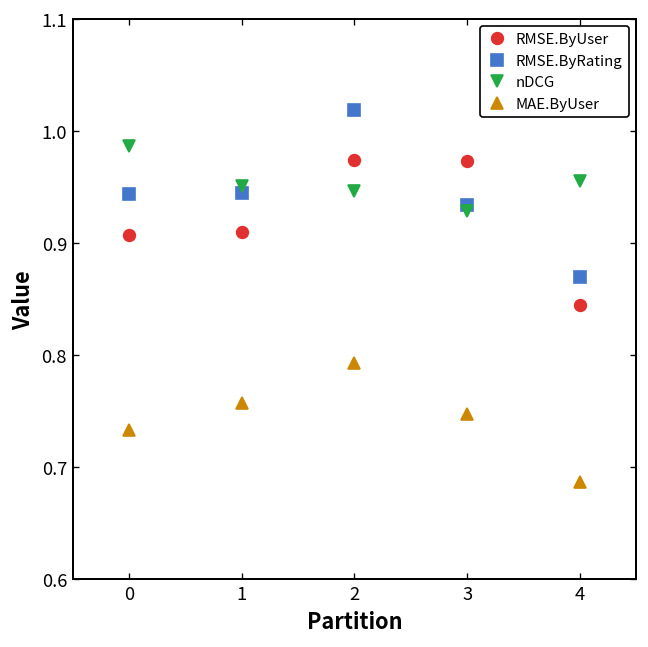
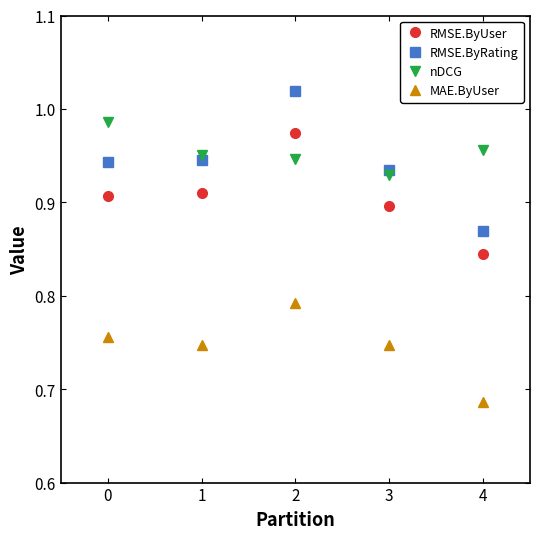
MAE.ByUser, 0: 0.73 -> 0.76
MAE.ByUser, 1: 0.76 -> 0.75
RMSE.ByUser, 3: 0.97 -> 0.90
